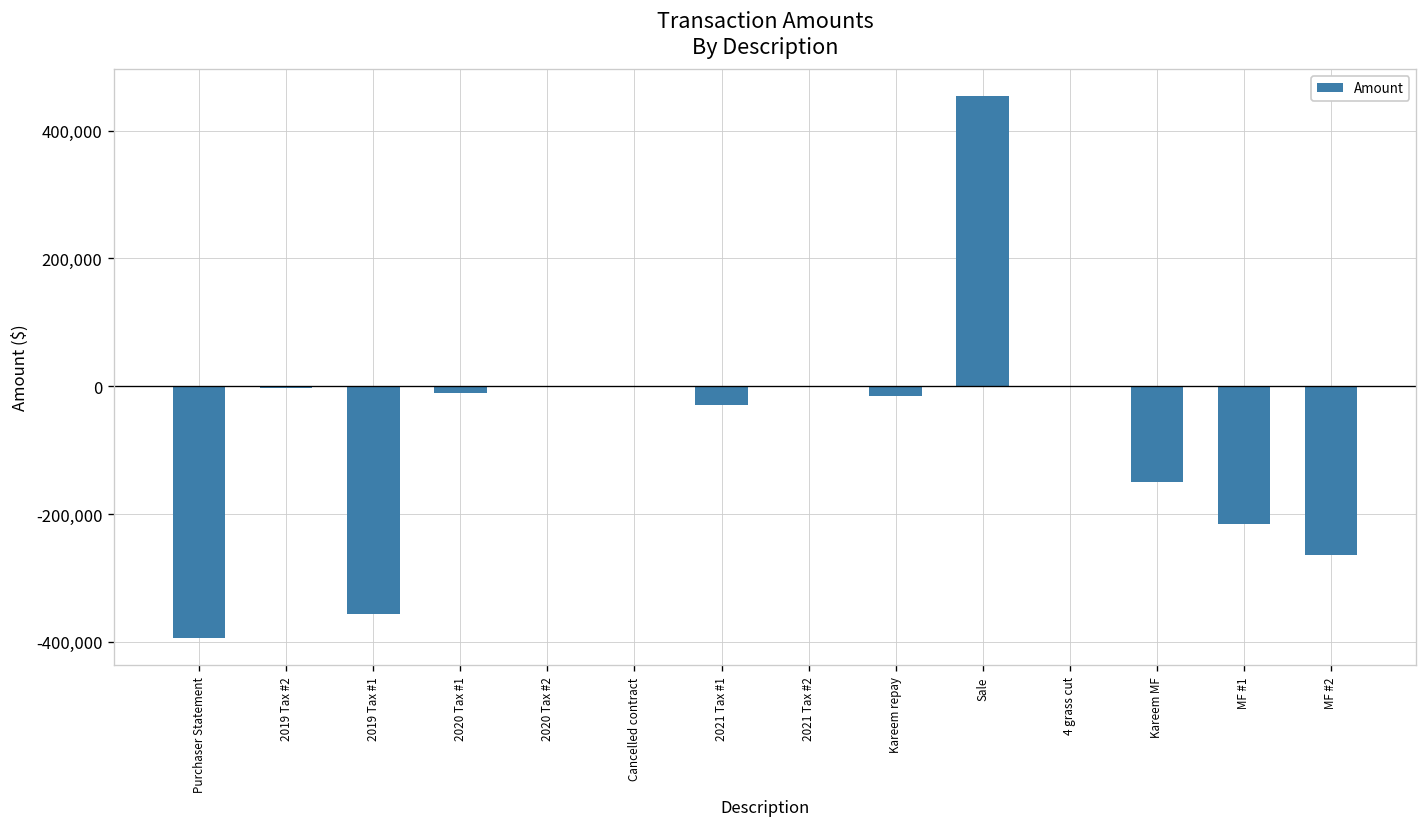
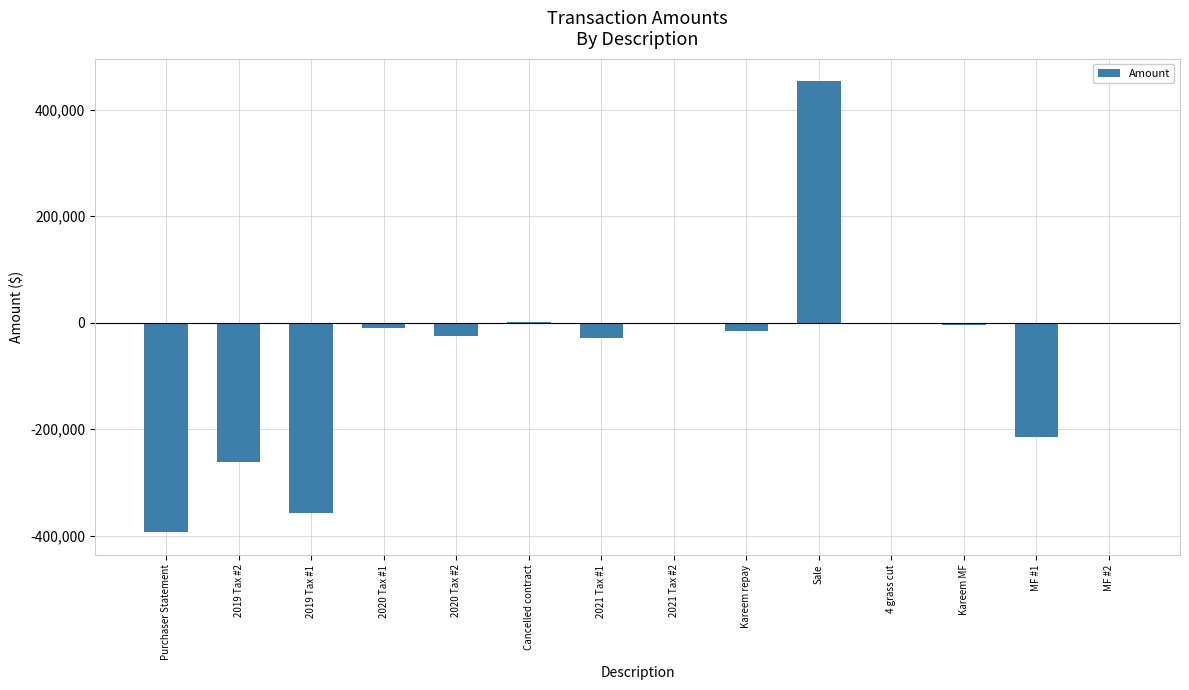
2019 Tax #2: 0 -> -260,000
2020 Tax #2: 0 -> -30,000
Kareem MF: -150,000 -> -10,000
MF #2: -260,000 -> 0
